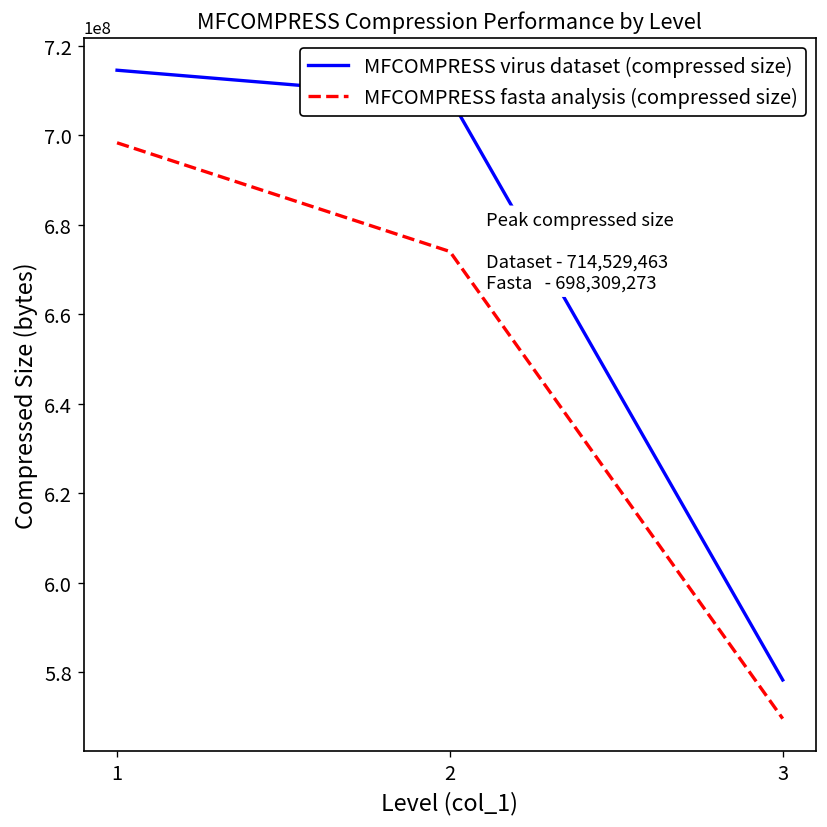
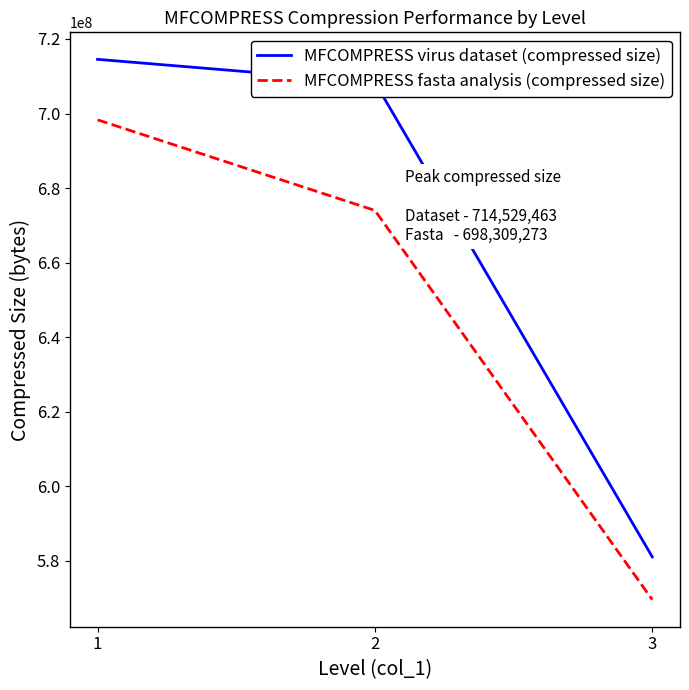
MFCOMPRESS virus dataset (compressed size), 3: 578000000 -> 581000000
